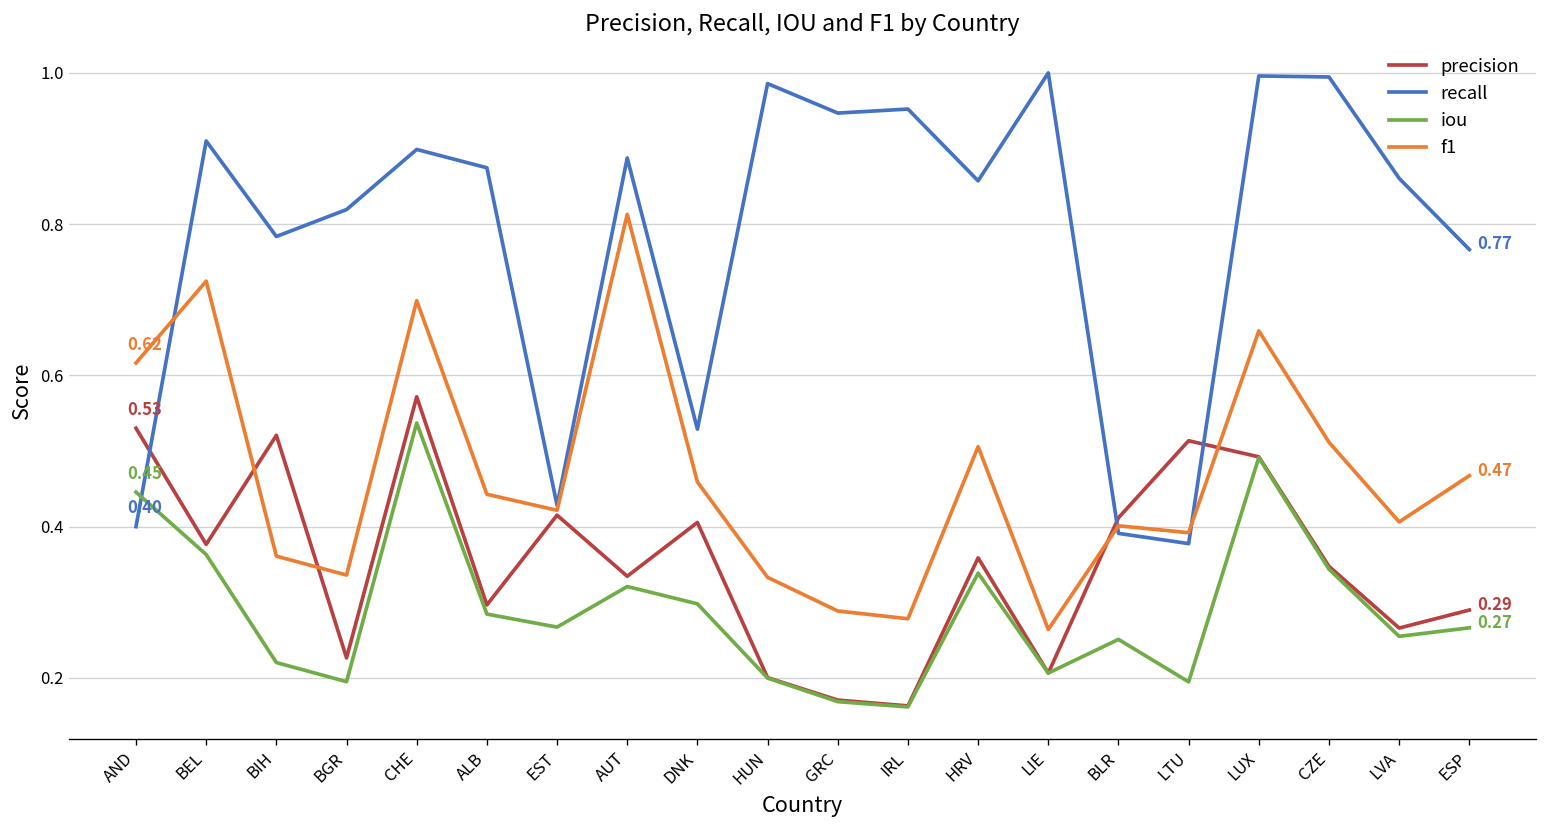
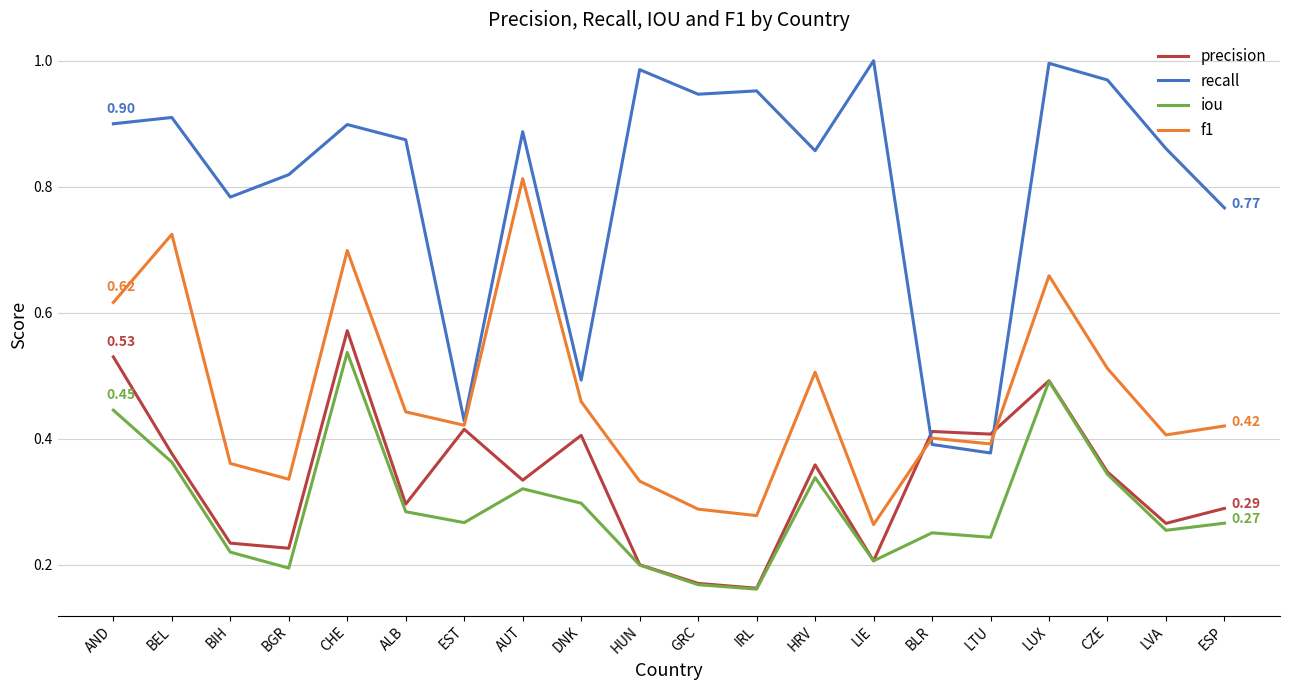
recall, AND: 0.40 -> 0.90
precision, BIH: 0.52 -> 0.23
recall, DNK: 0.53 -> 0.49
precision, LTU: 0.51 -> 0.41
iou, LTU: 0.19 -> 0.24
recall, CZE: 0.99 -> 0.97
f1, ESP: 0.47 -> 0.42
